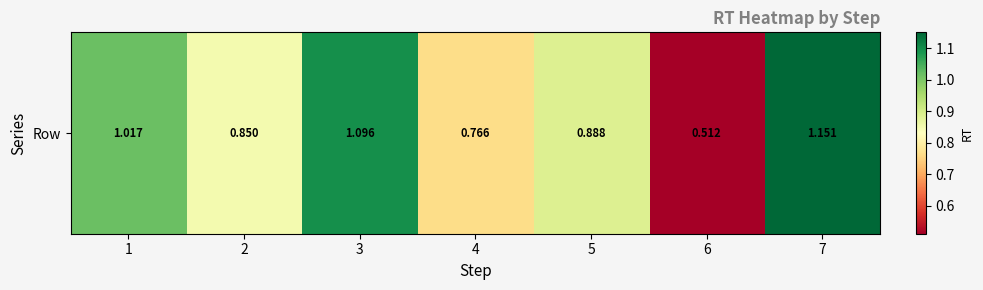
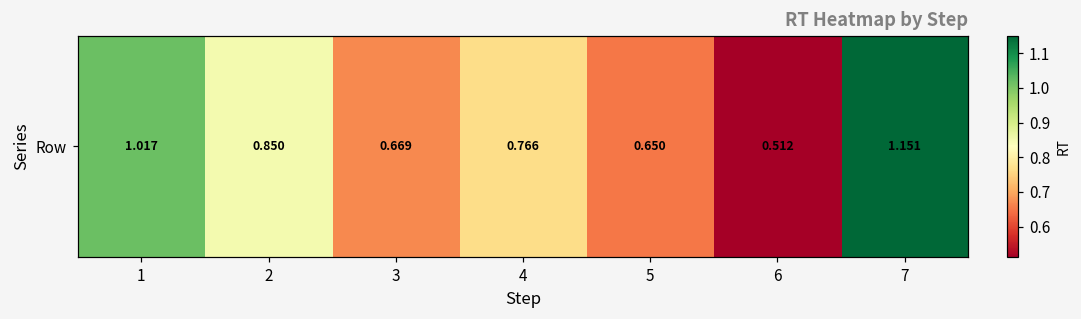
Row, 3: 1.096 -> 0.669
Row, 5: 0.888 -> 0.650
